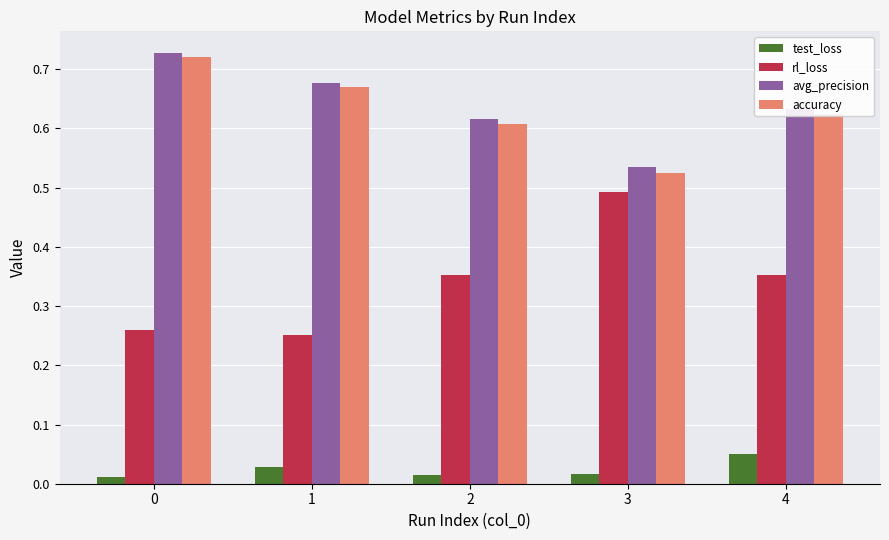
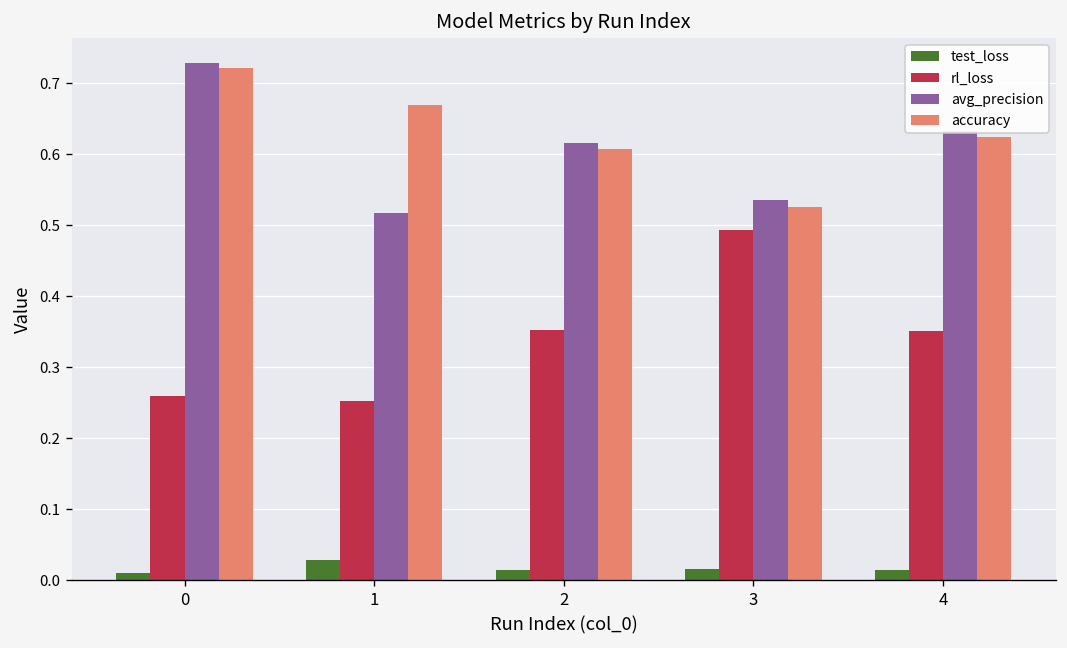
avg_precision, 1: 0.68 -> 0.52
test_loss, 4: 0.05 -> 0.01
